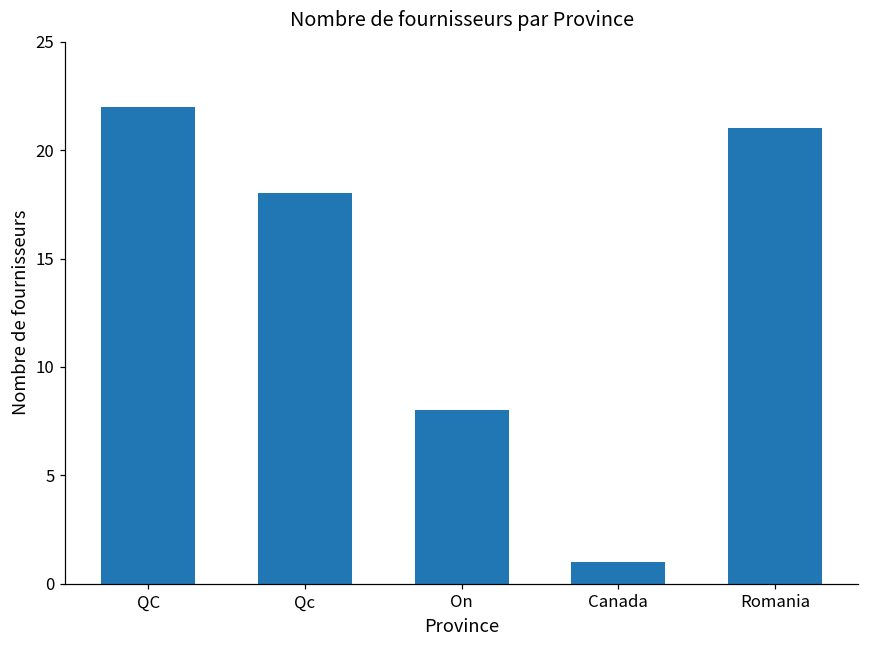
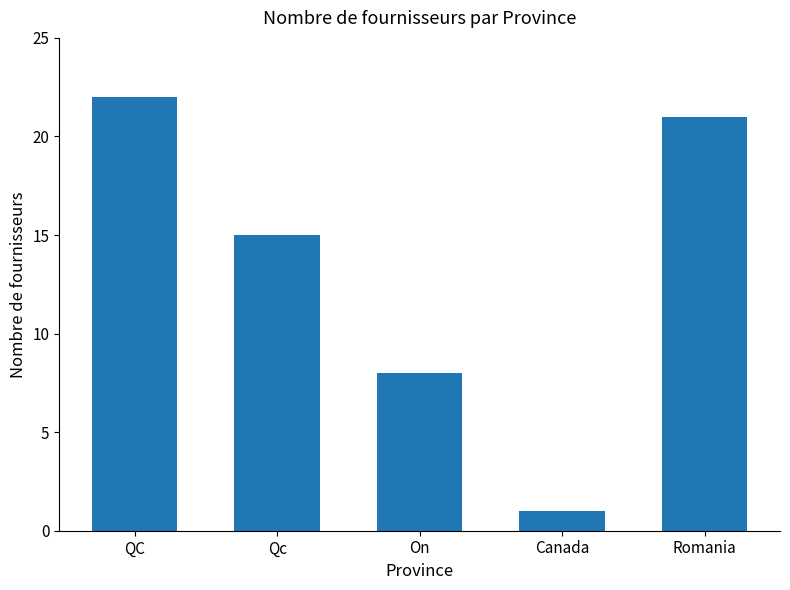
Qc: 18 -> 15
